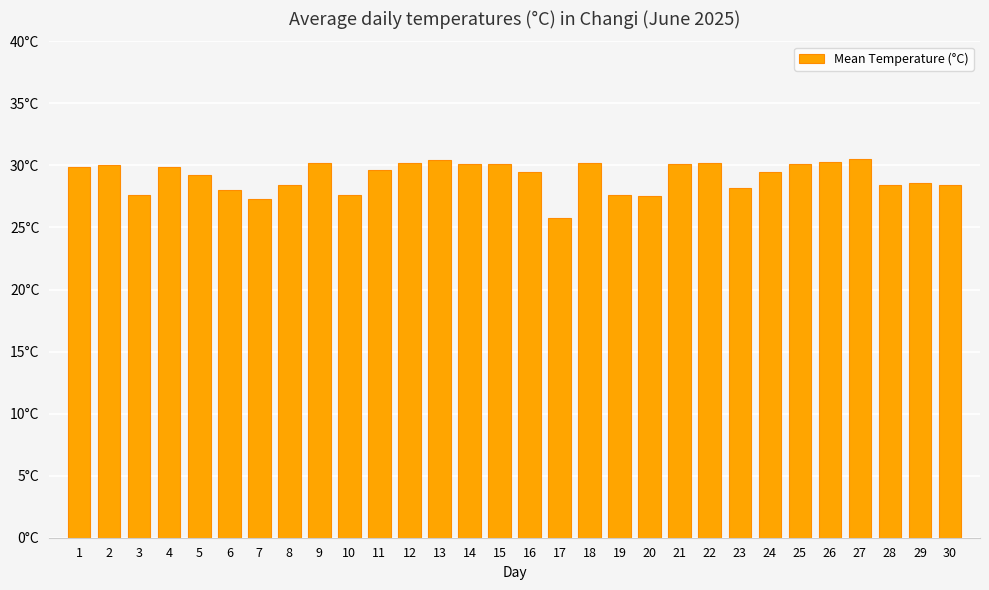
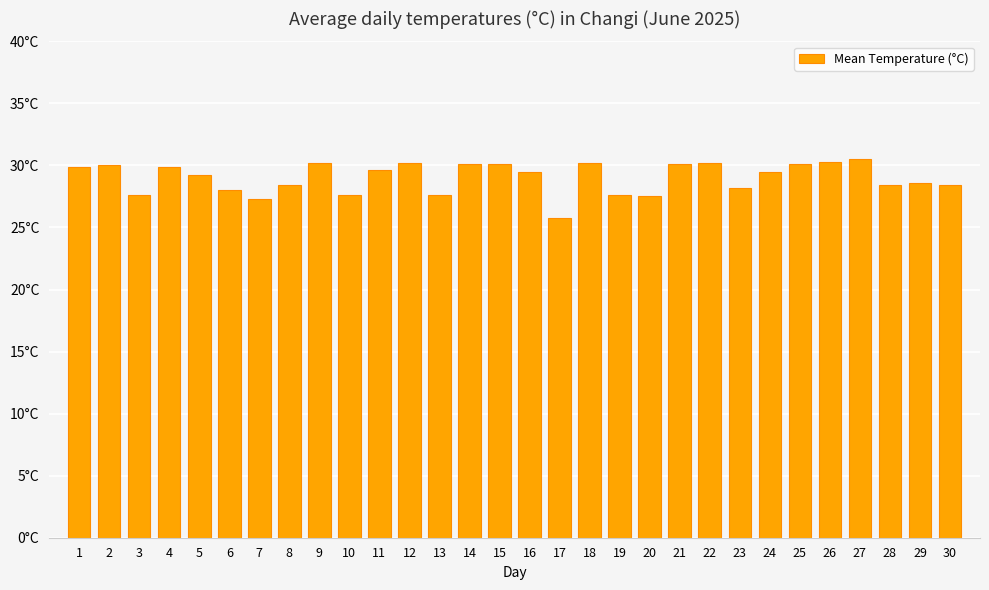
13: 30.4°C -> 27.6°C
